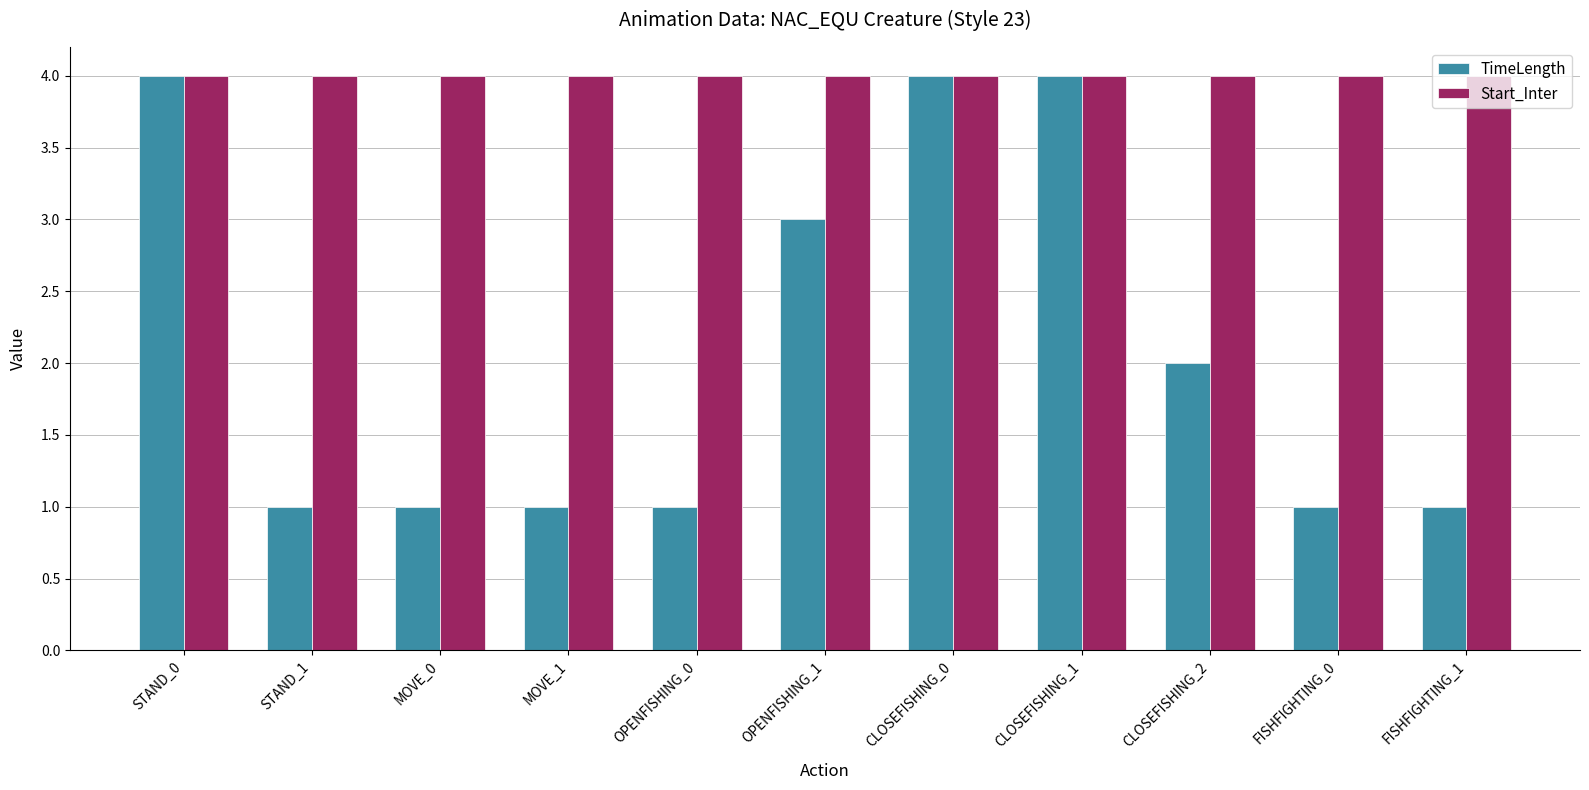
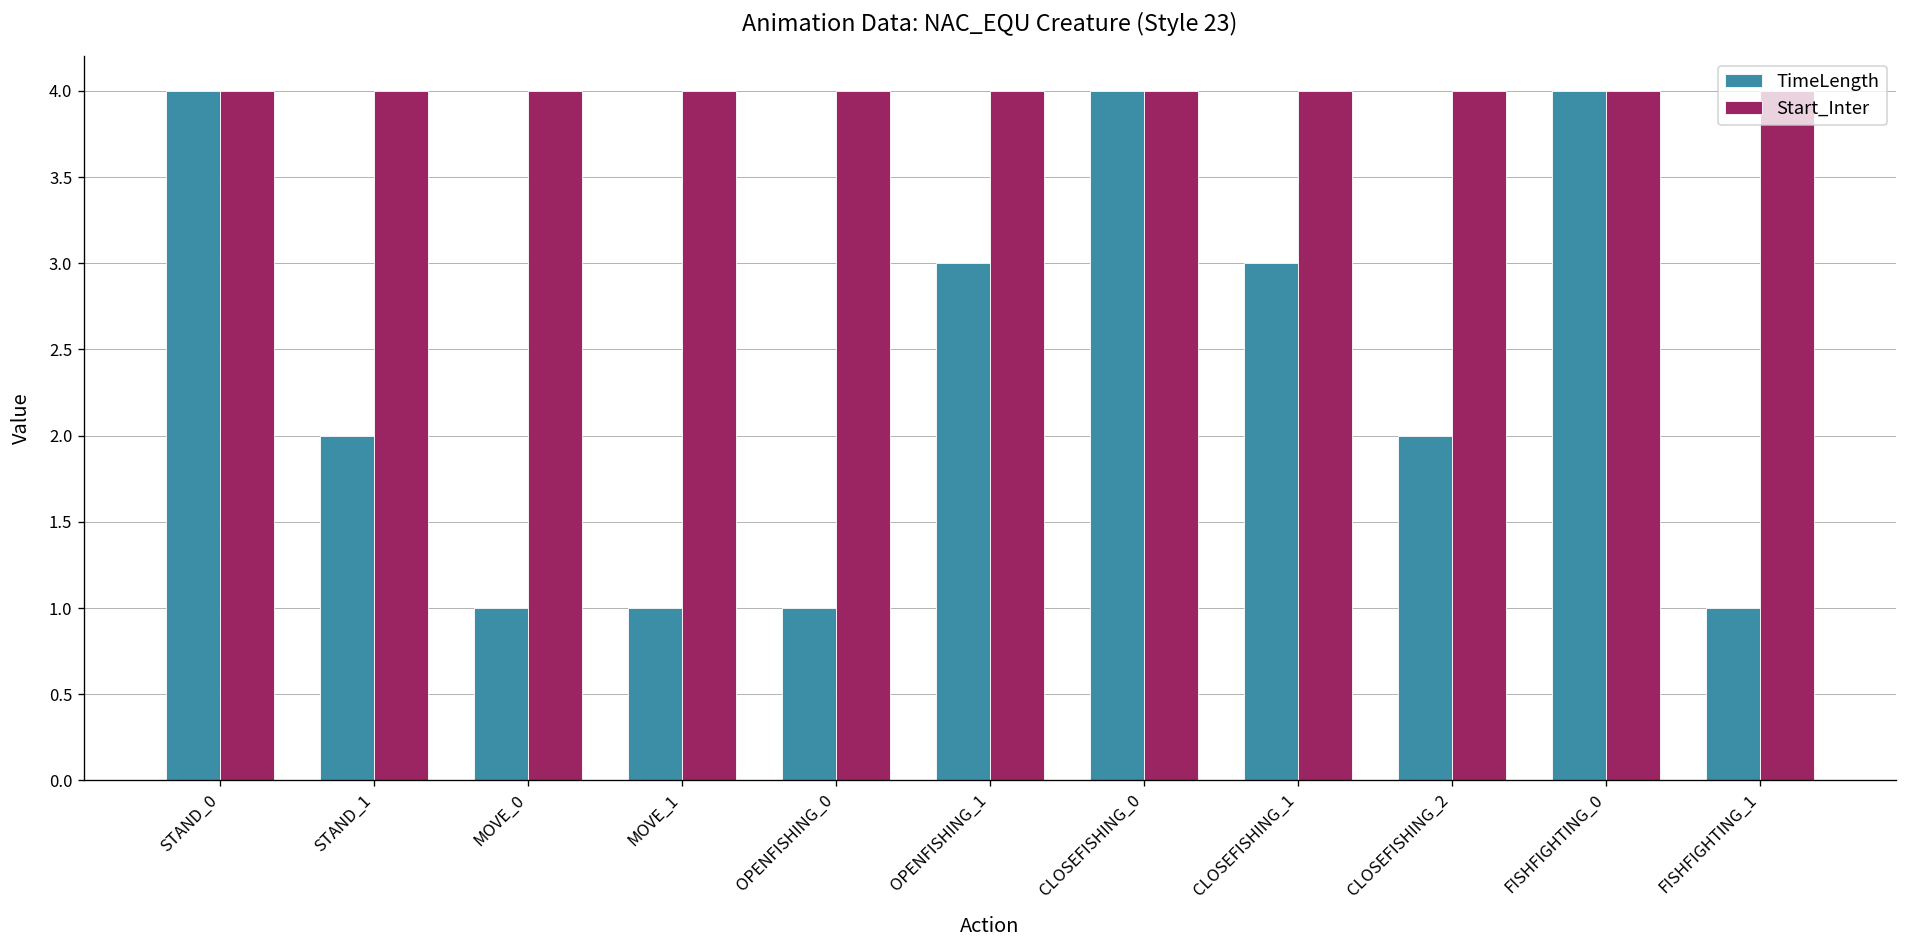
TimeLength, STAND_1: 1 -> 2
TimeLength, CLOSEFISHING_1: 4 -> 3
TimeLength, FISHFIGHTING_0: 1 -> 4
